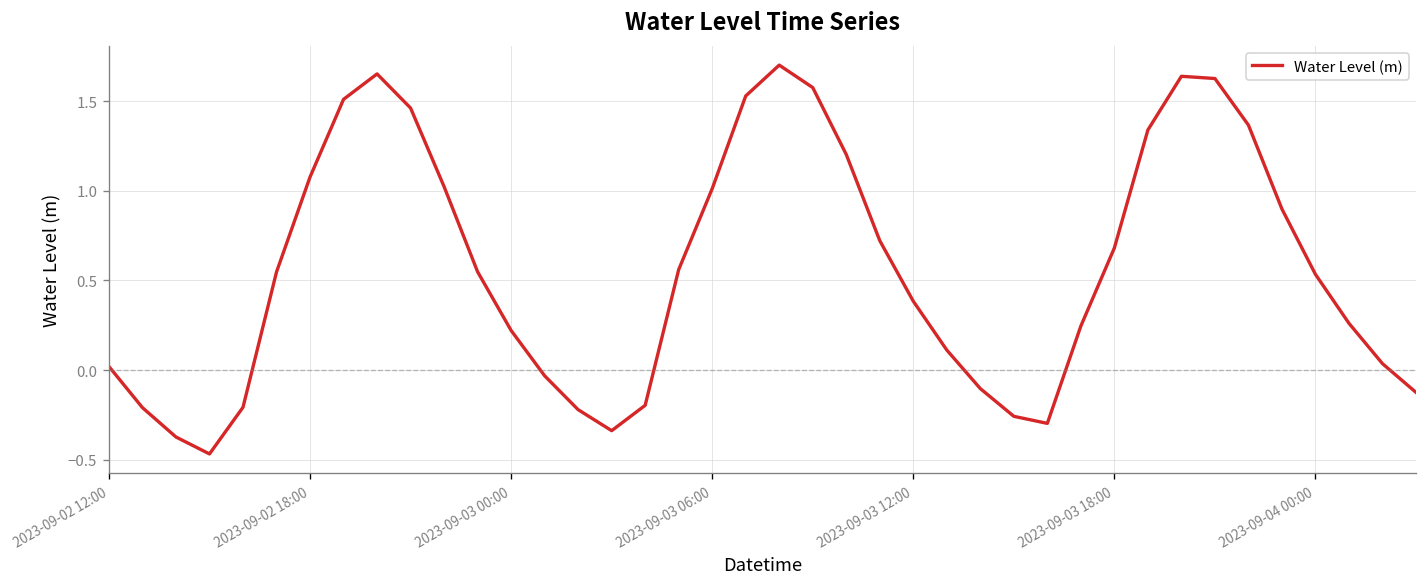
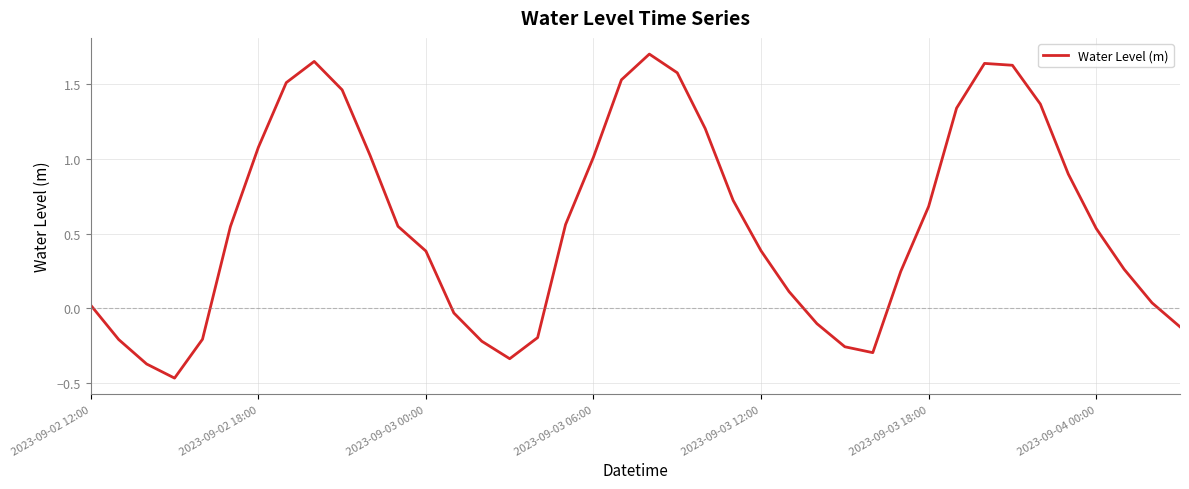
2023-09-03 00:00: 0.22 -> 0.38
